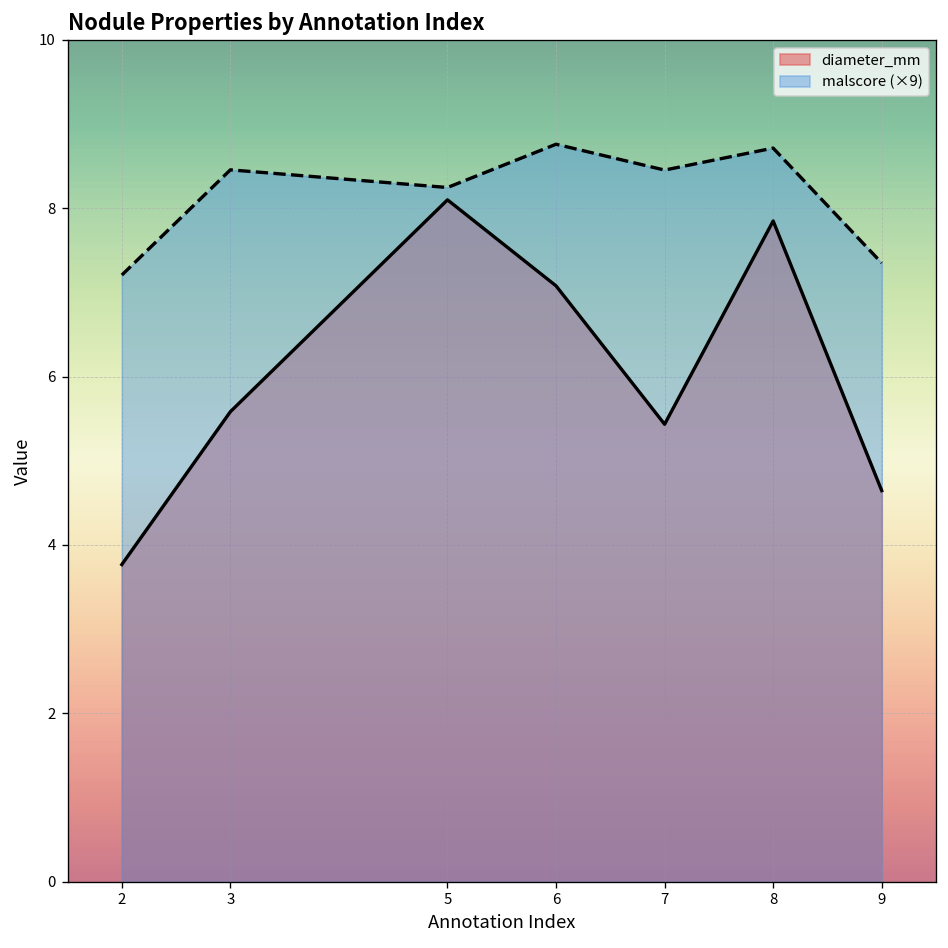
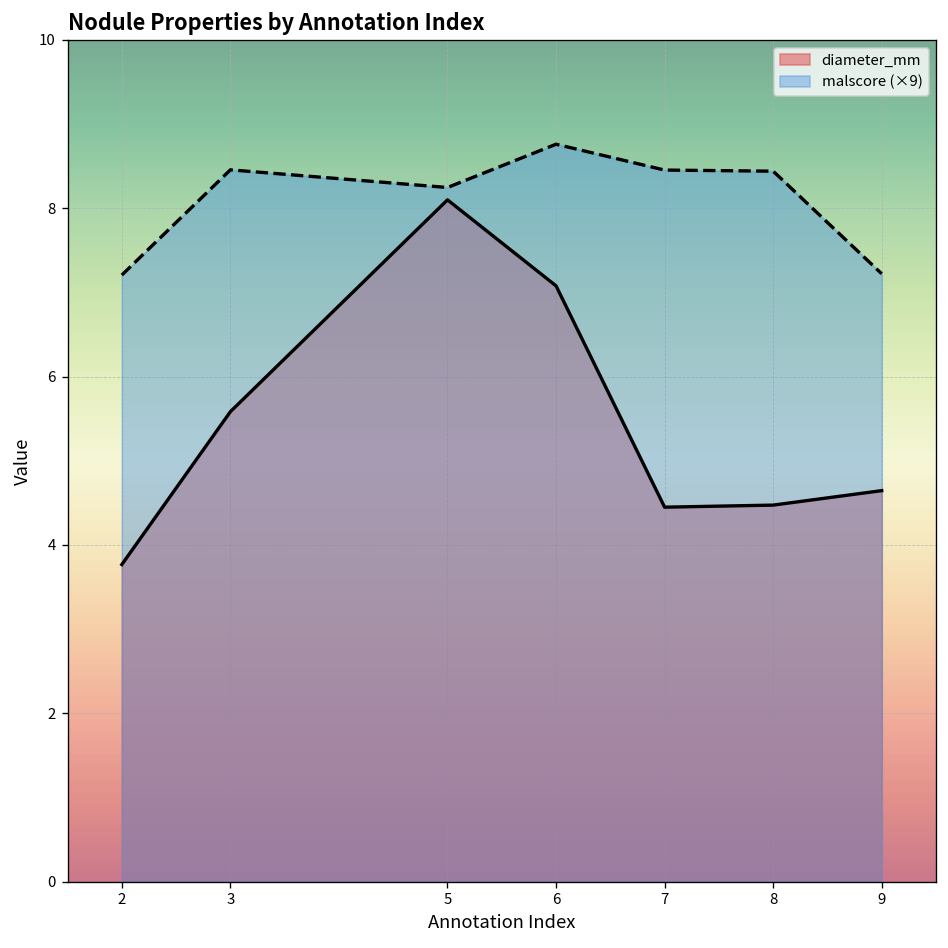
diameter_mm, 7: 5.4 -> 4.4
diameter_mm, 8: 7.8 -> 4.5
malscore (×9), 8: 8.7 -> 8.4
malscore (×9), 9: 7.4 -> 7.2
